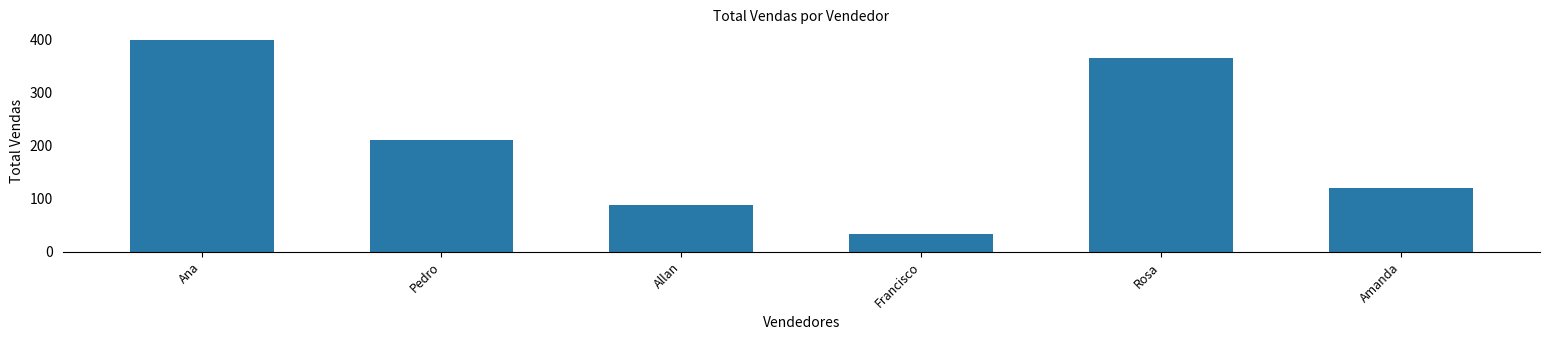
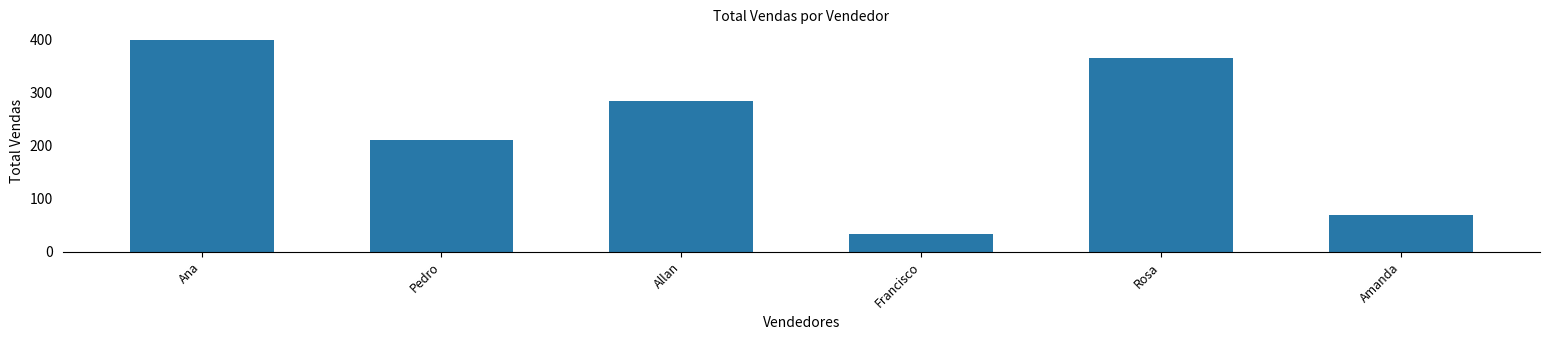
Allan: 90 -> 280
Amanda: 120 -> 70
